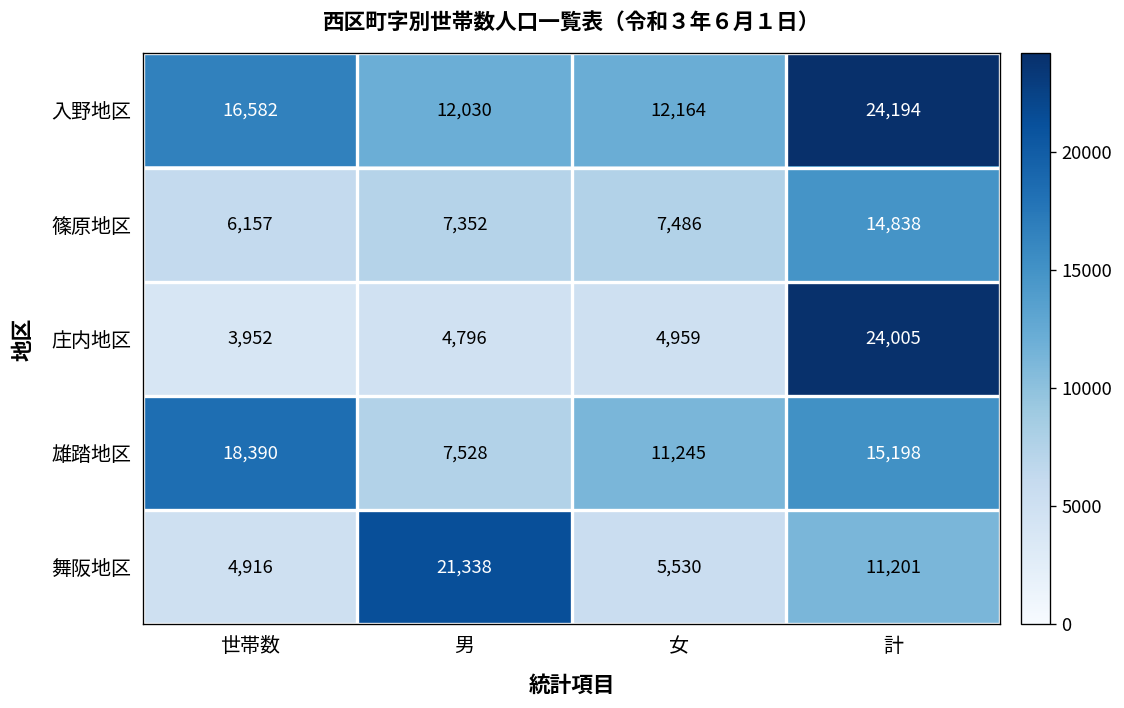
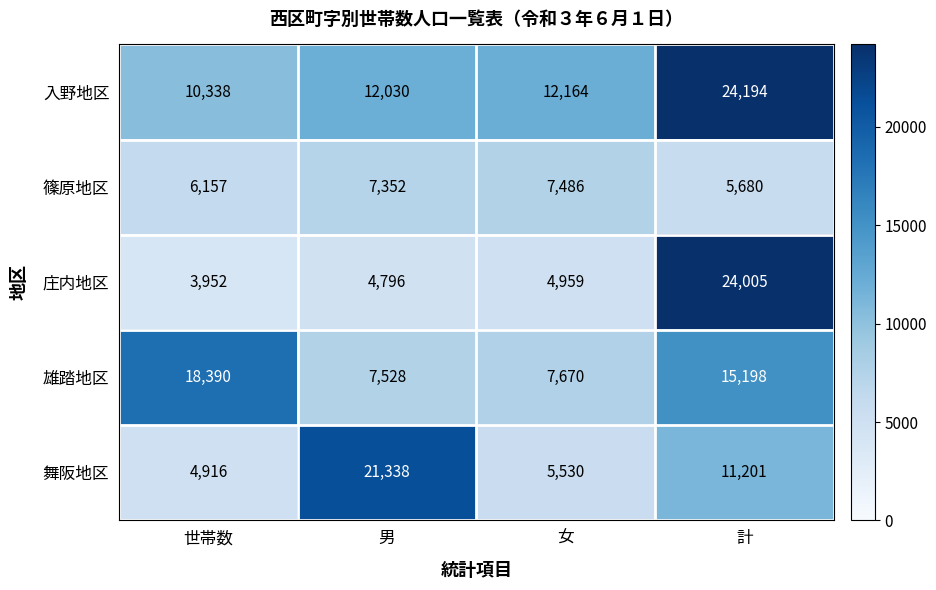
入野地区, 世帯数: 16,582 -> 10,338
篠原地区, 計: 14,838 -> 5,680
雄踏地区, 女: 11,245 -> 7,670
